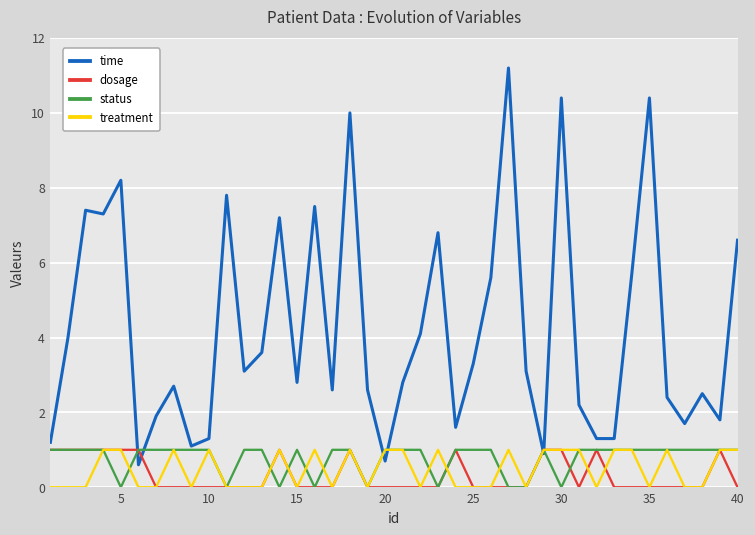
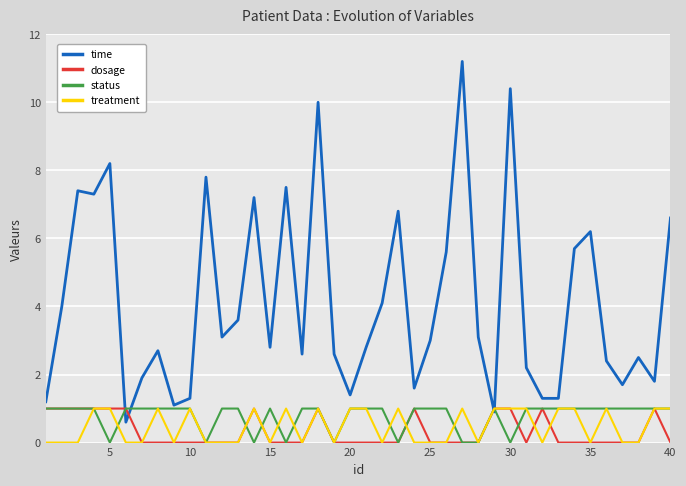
time, 20: 0.7 -> 1.4
time, 25: 3.3 -> 3.0
time, 35: 10.4 -> 6.2
